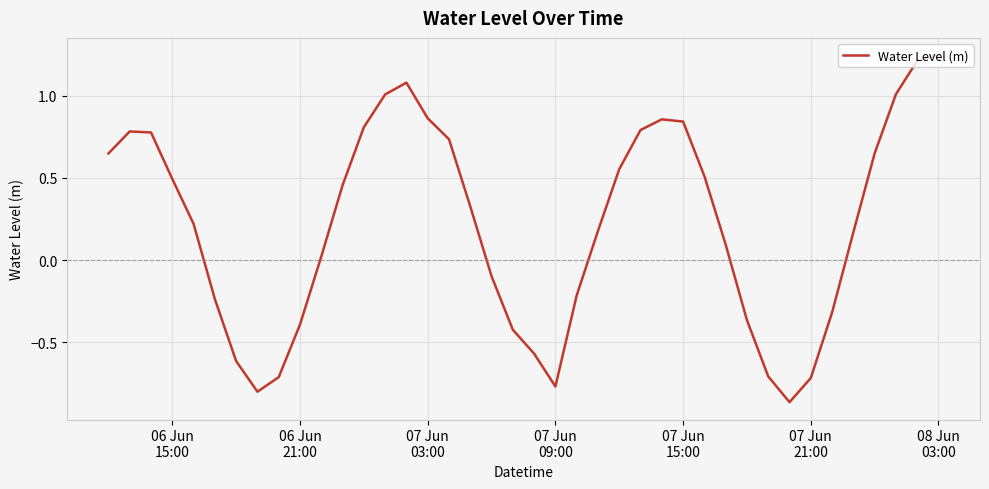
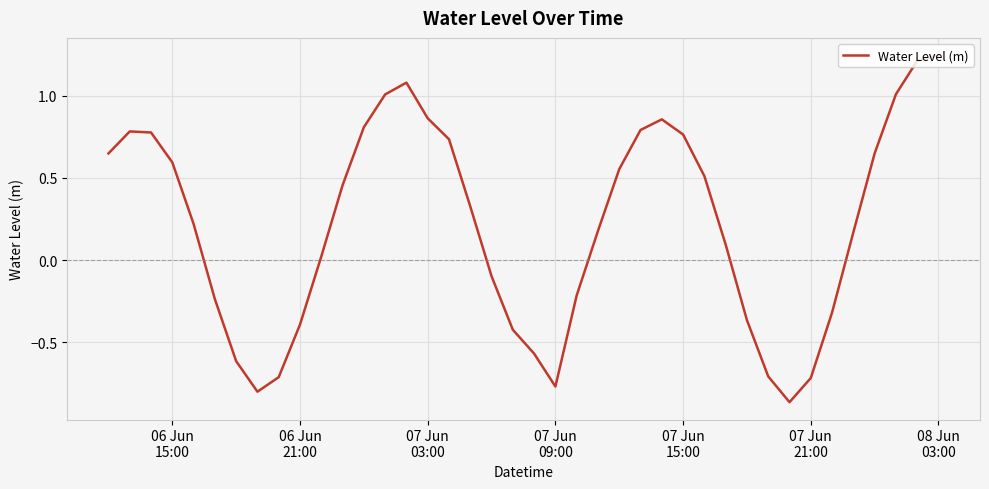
06 Jun 15:00: 0.49 -> 0.59
07 Jun 15:00: 0.84 -> 0.76
